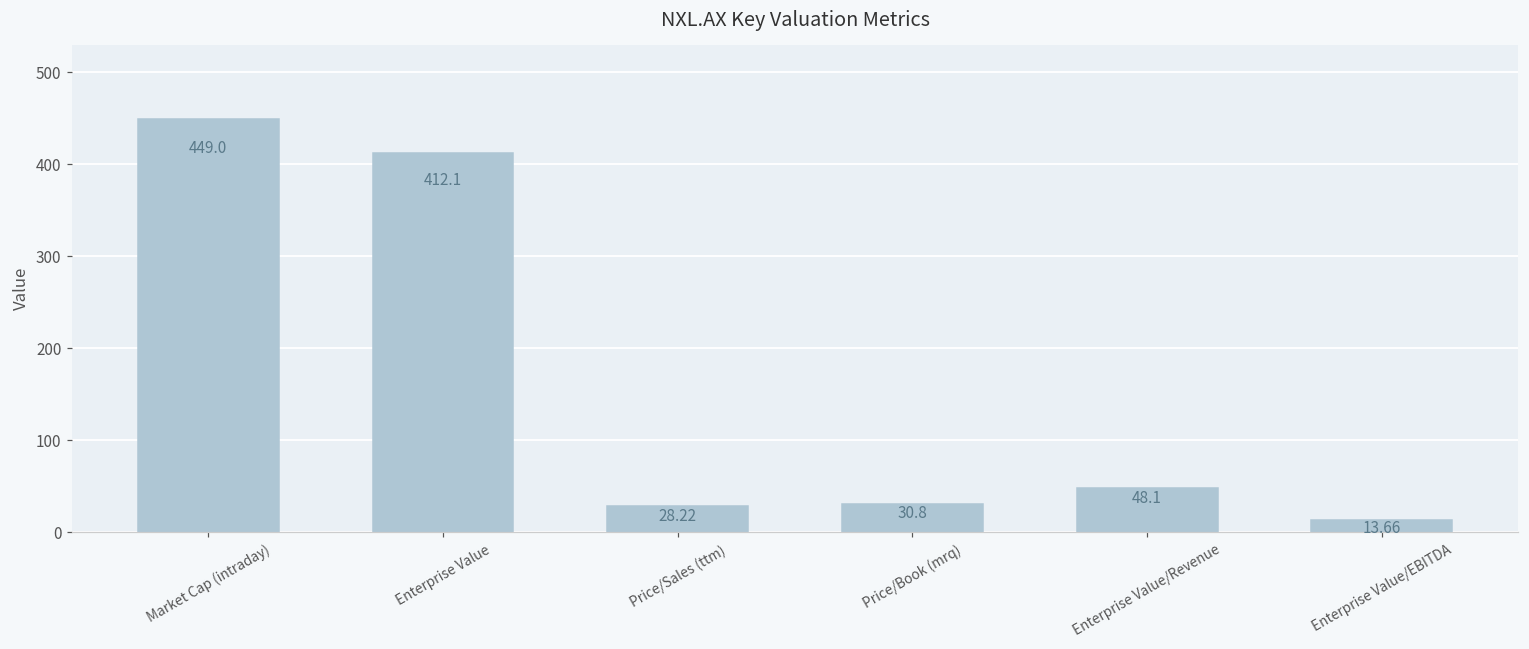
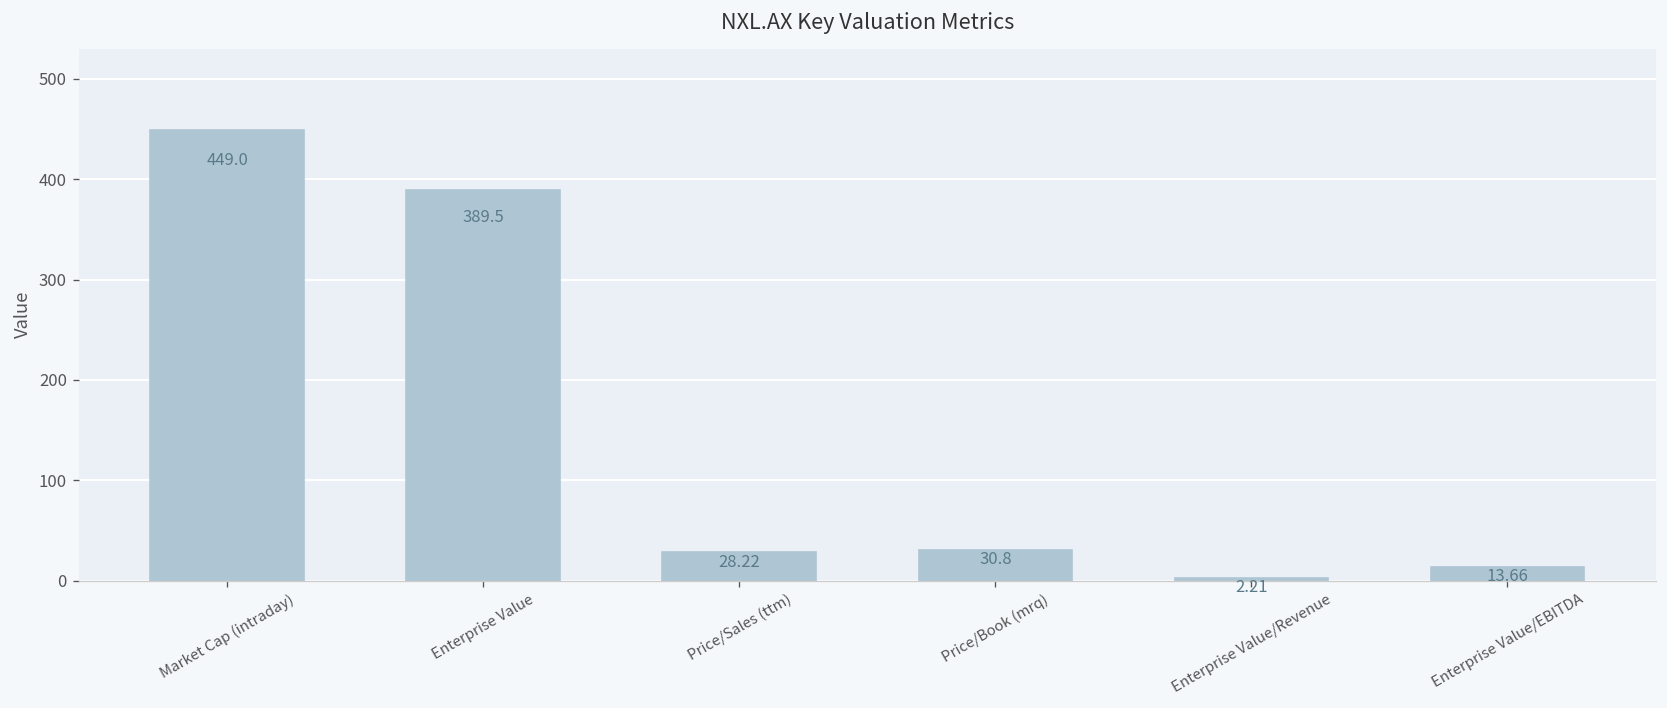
Enterprise Value: 412.1 -> 389.5
Enterprise Value/Revenue: 48.1 -> 2.21
